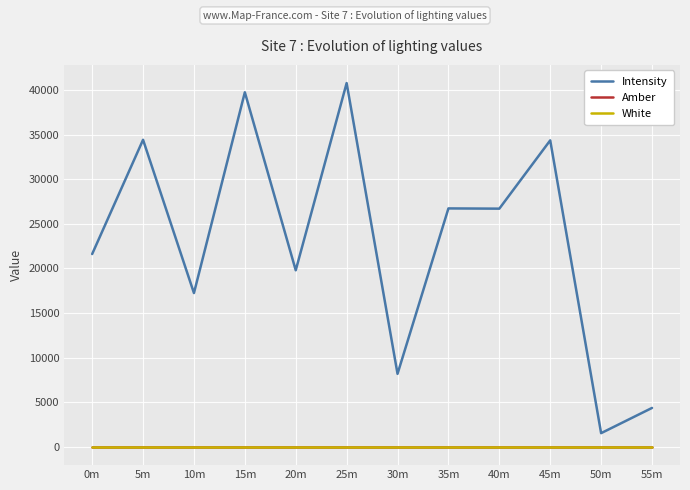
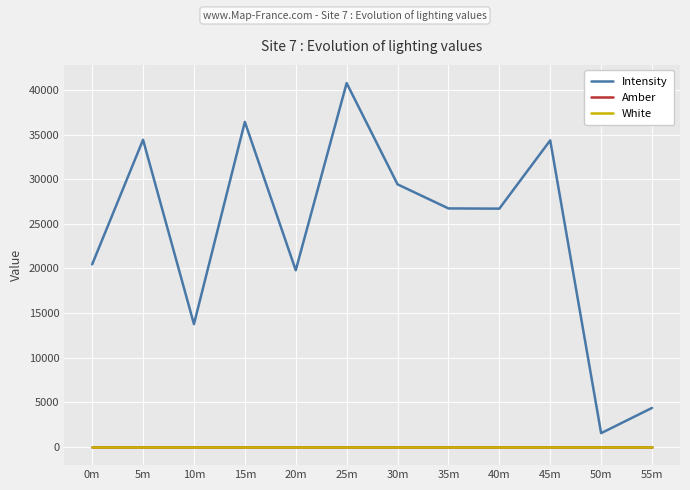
Intensity, 0m: 22000 -> 20000
Intensity, 10m: 17000 -> 14000
Intensity, 15m: 40000 -> 36000
Intensity, 30m: 8000 -> 29000
